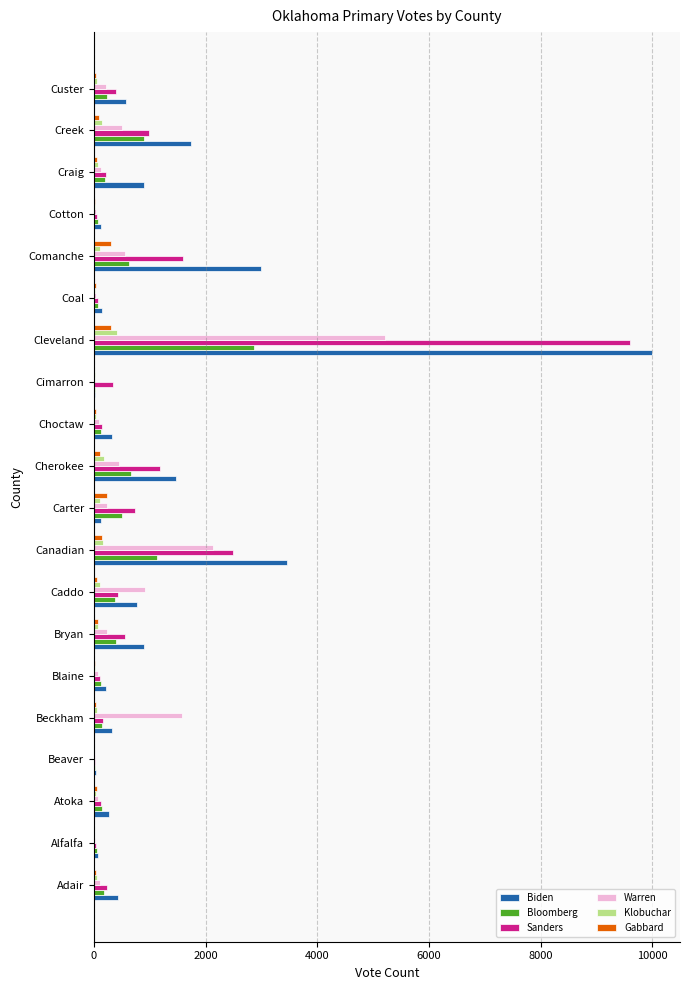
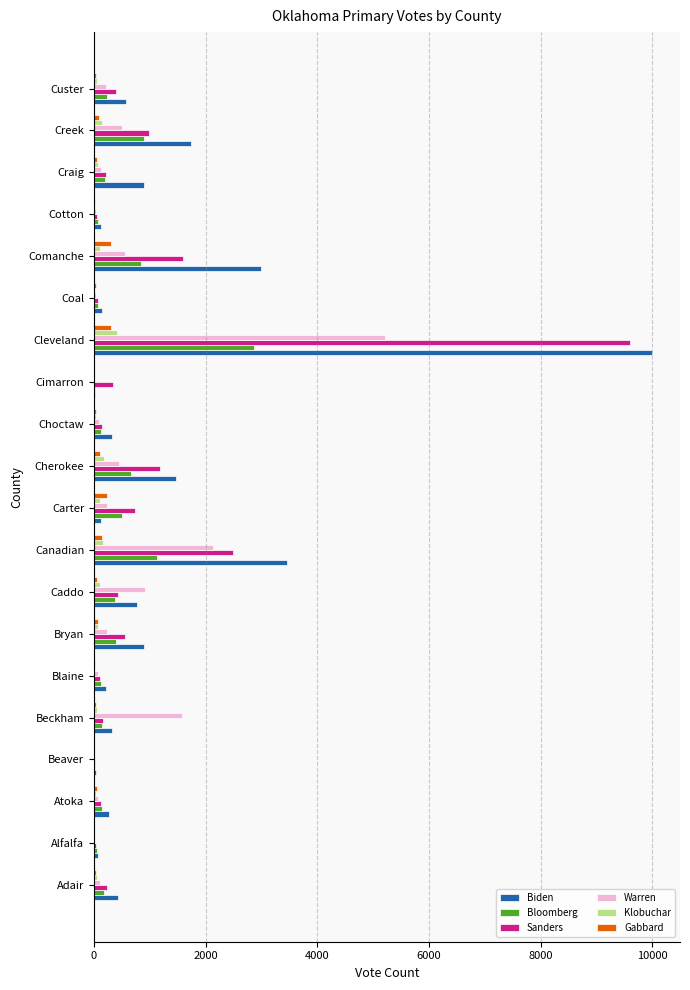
Bloomberg, Comanche: 600 -> 800
